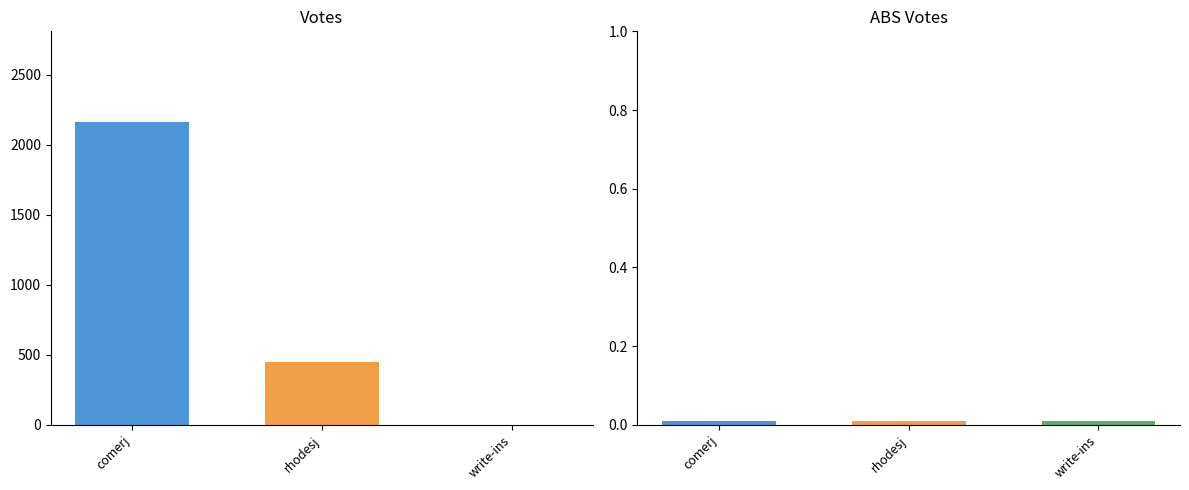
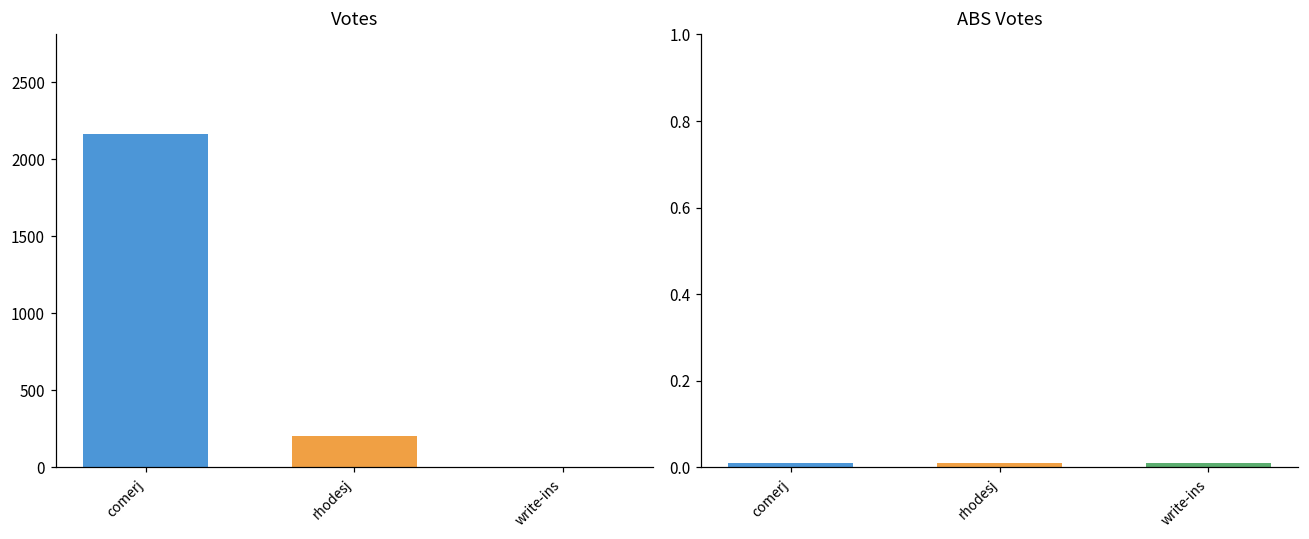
Votes, rhodesj: 450 -> 200
